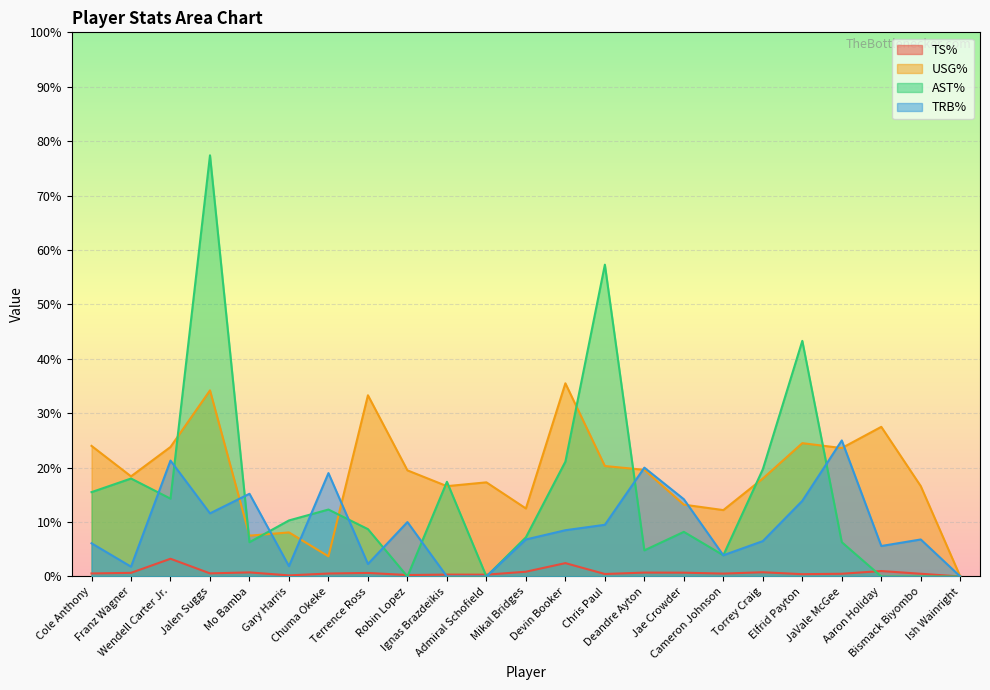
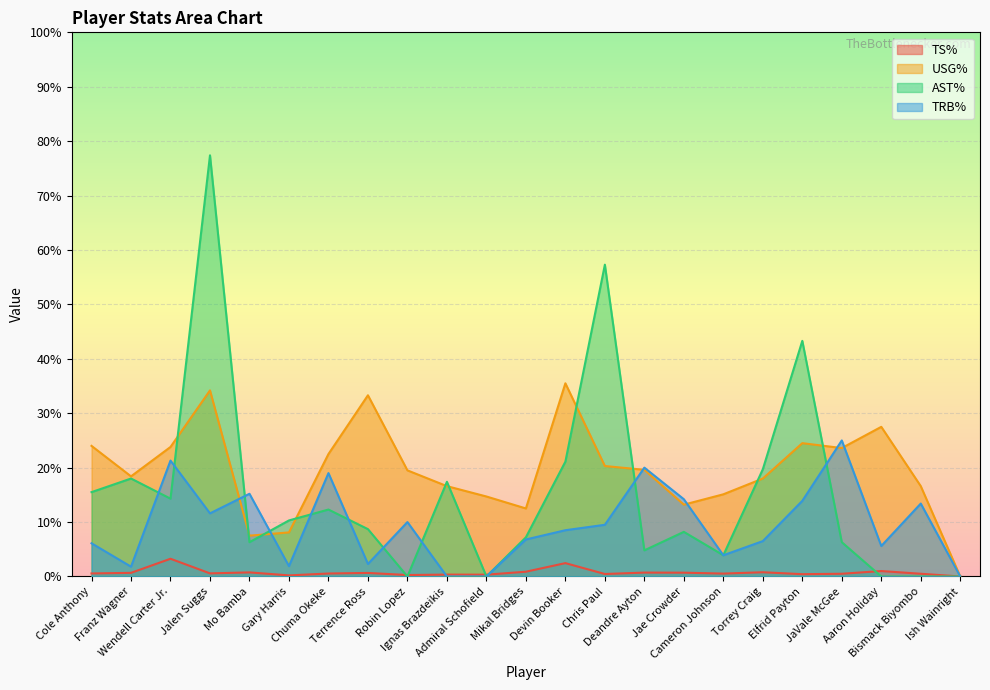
USG%, Chuma Okeke: 4% -> 23%
USG%, Admiral Schofield: 17% -> 15%
USG%, Cameron Johnson: 12% -> 15%
TRB%, Bismack Biyombo: 7% -> 13%
